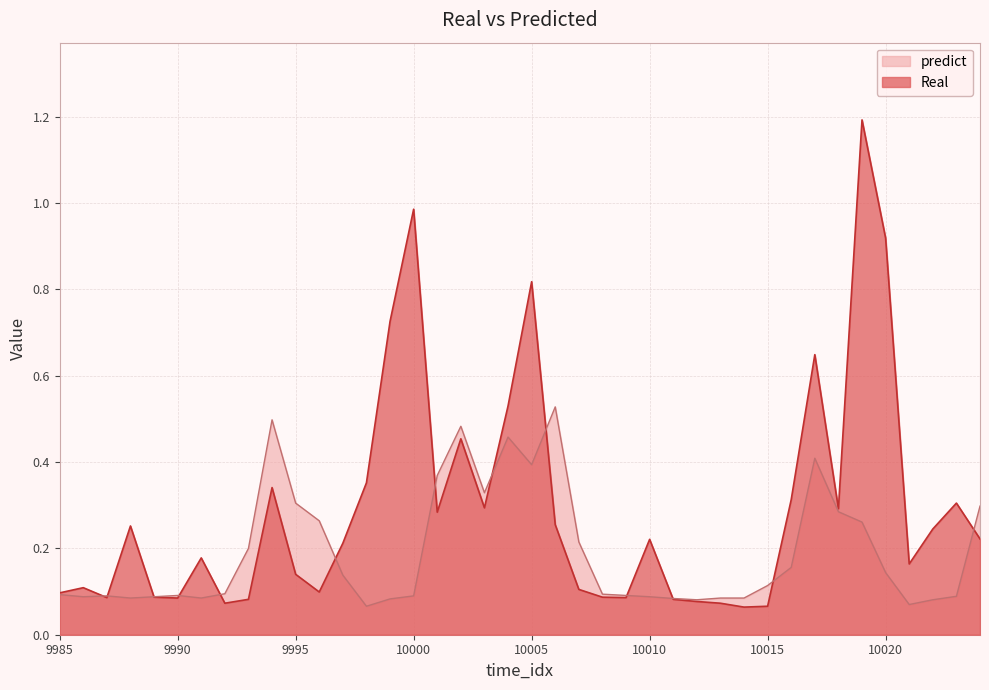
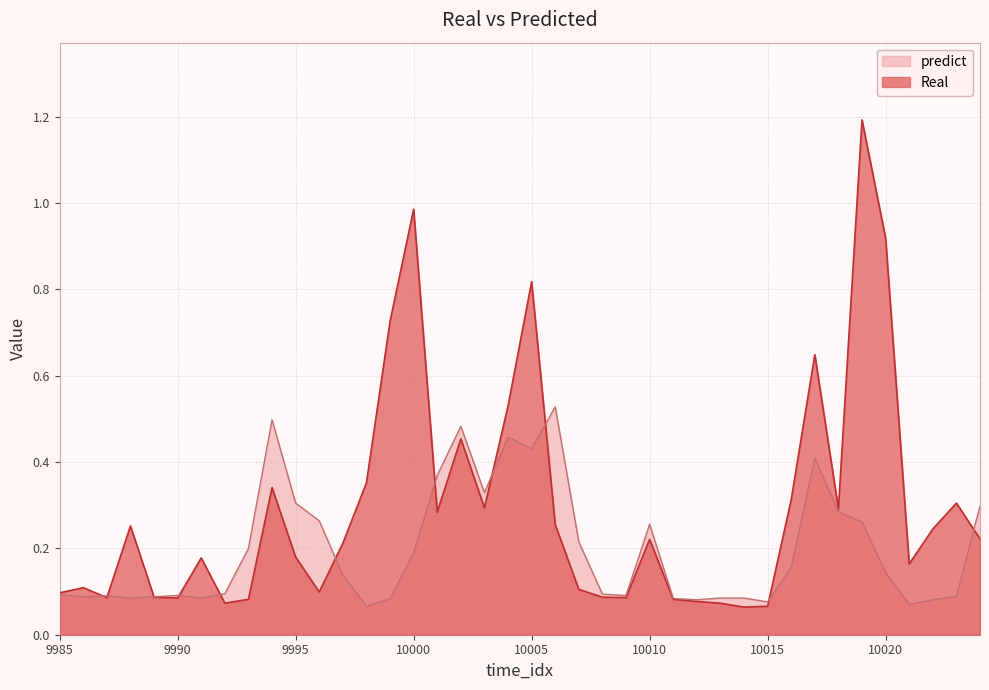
Real, 9995: 0.14 -> 0.18
predict, 10000: 0.09 -> 0.19
predict, 10005: 0.39 -> 0.43
predict, 10010: 0.09 -> 0.26
predict, 10015: 0.11 -> 0.08
